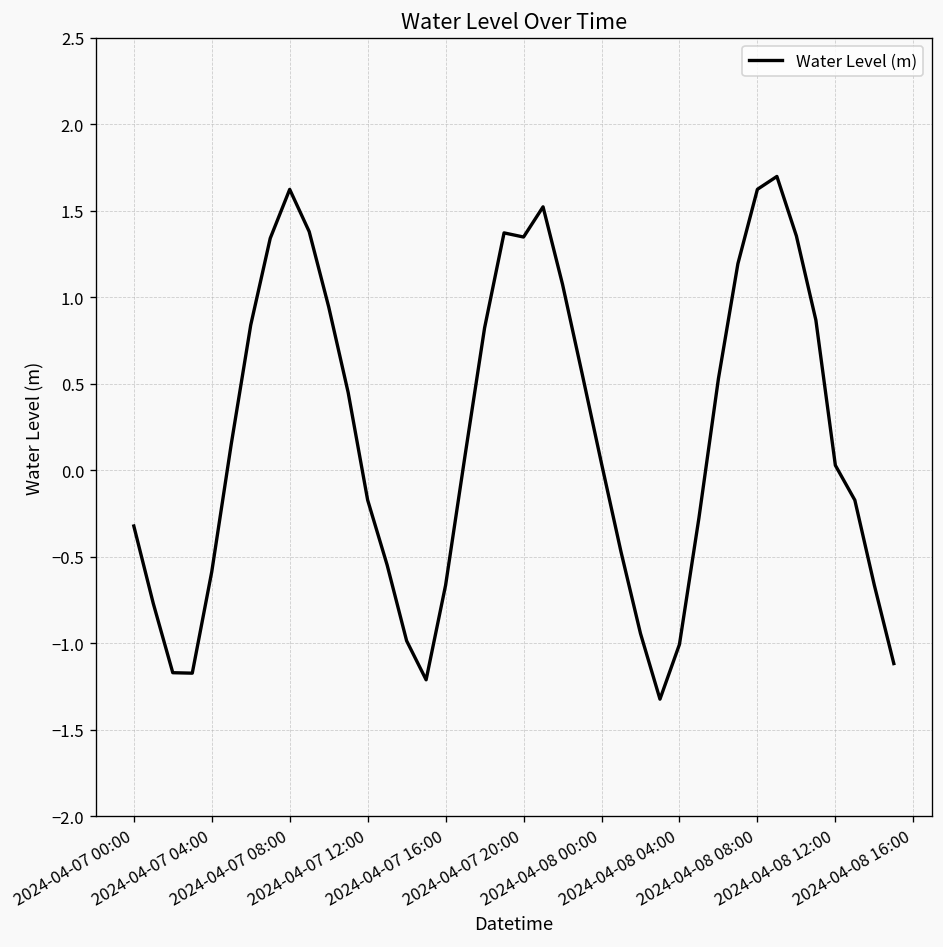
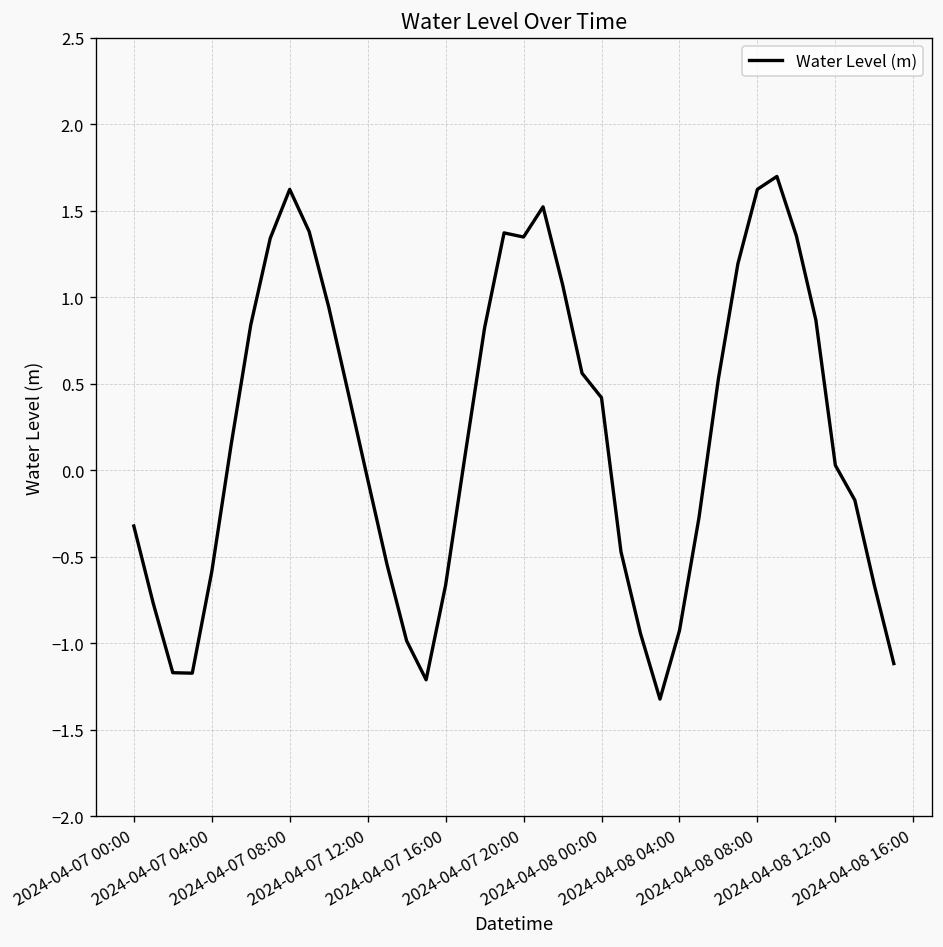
2024-04-07 12:00: -0.17 -> -0.05
2024-04-08 00:00: 0.04 -> 0.42
2024-04-08 04:00: -1.01 -> -0.93
